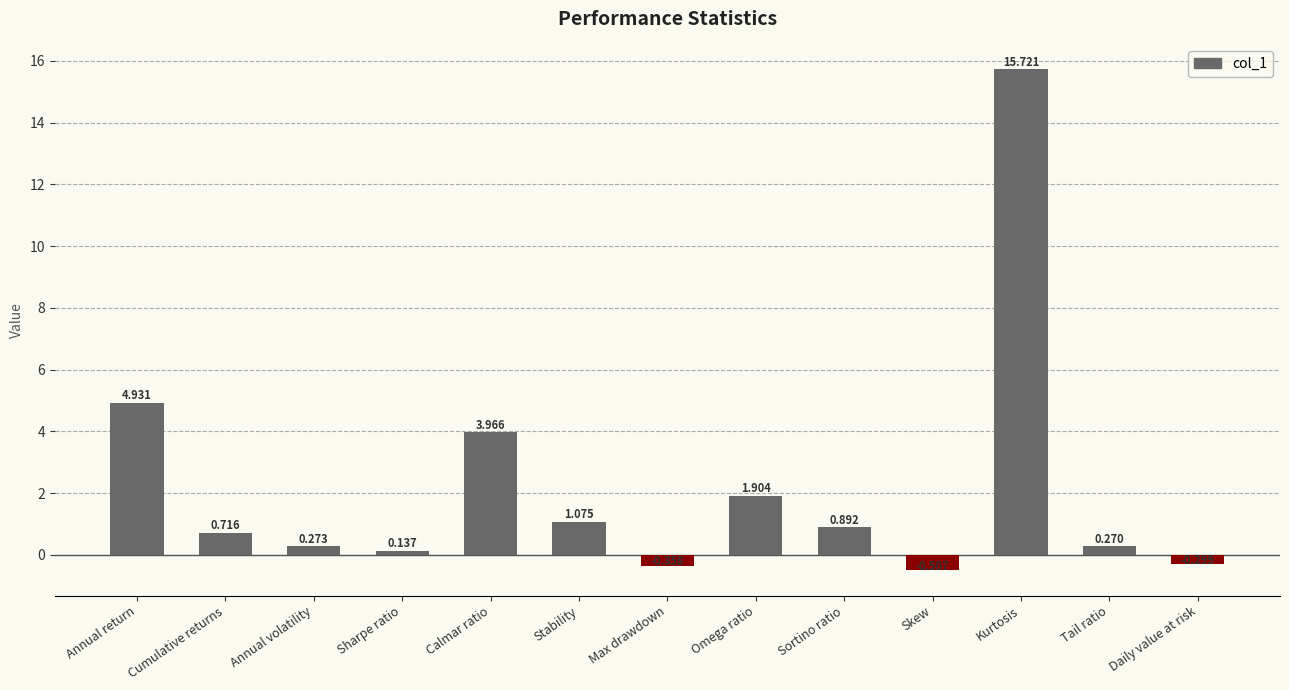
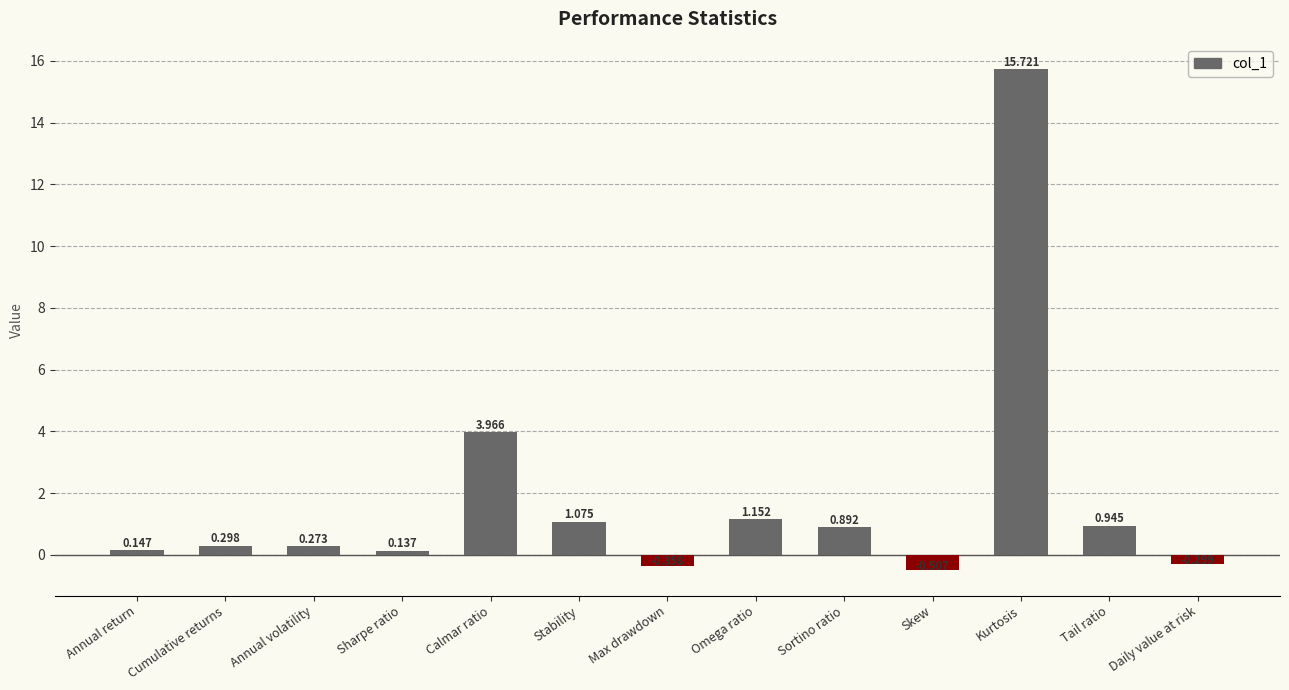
Annual return: 4.931 -> 0.147
Cumulative returns: 0.716 -> 0.298
Omega ratio: 1.904 -> 1.152
Tail ratio: 0.270 -> 0.945
